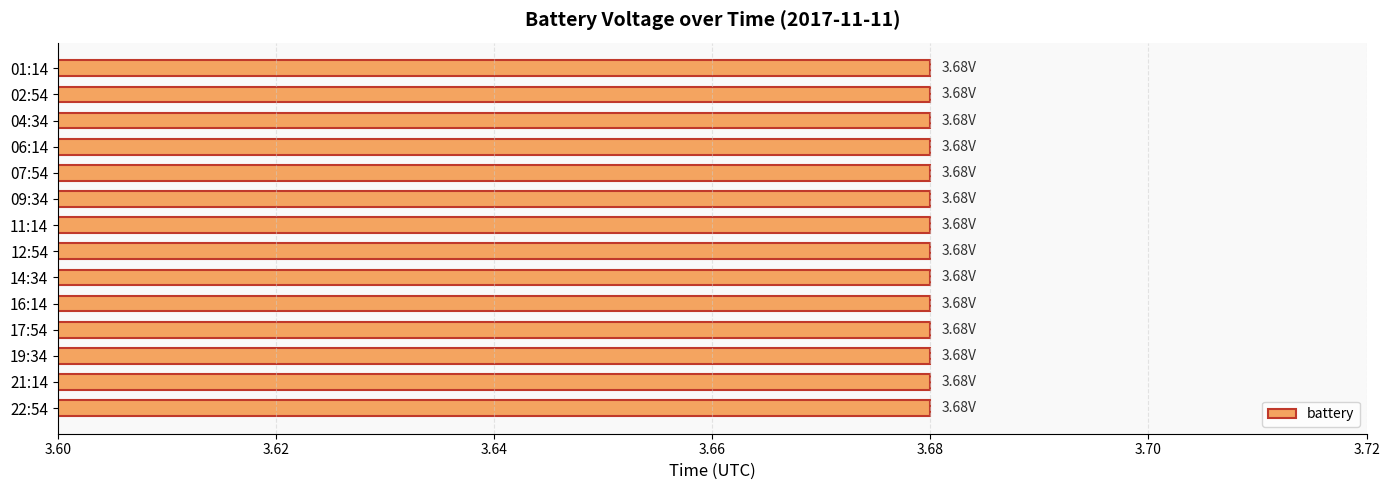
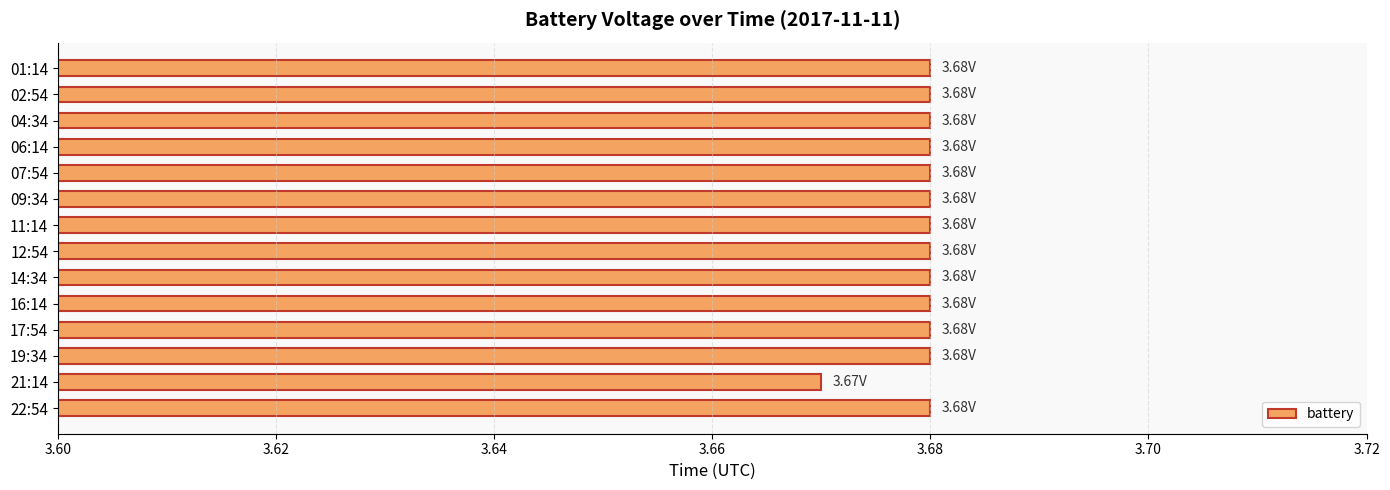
21:14: 3.68V -> 3.67V
